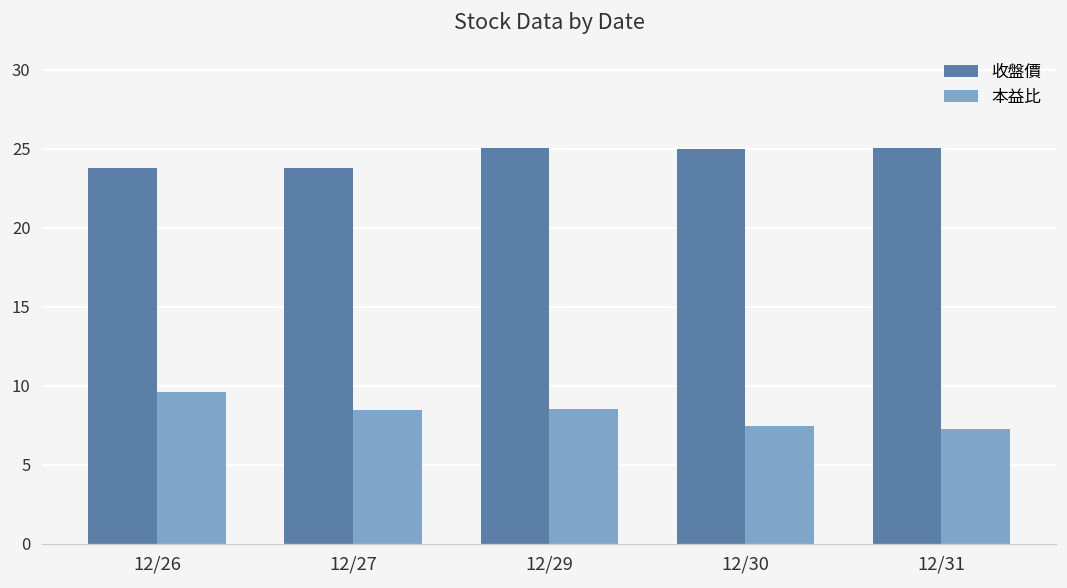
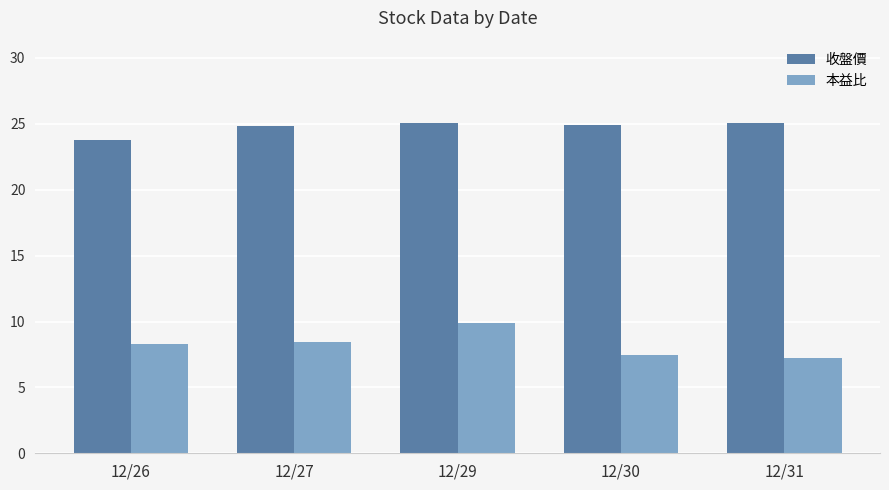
本益比, 12/26: 9.6 -> 8.3
收盤價, 12/27: 23.8 -> 24.8
本益比, 12/29: 8.5 -> 9.9
